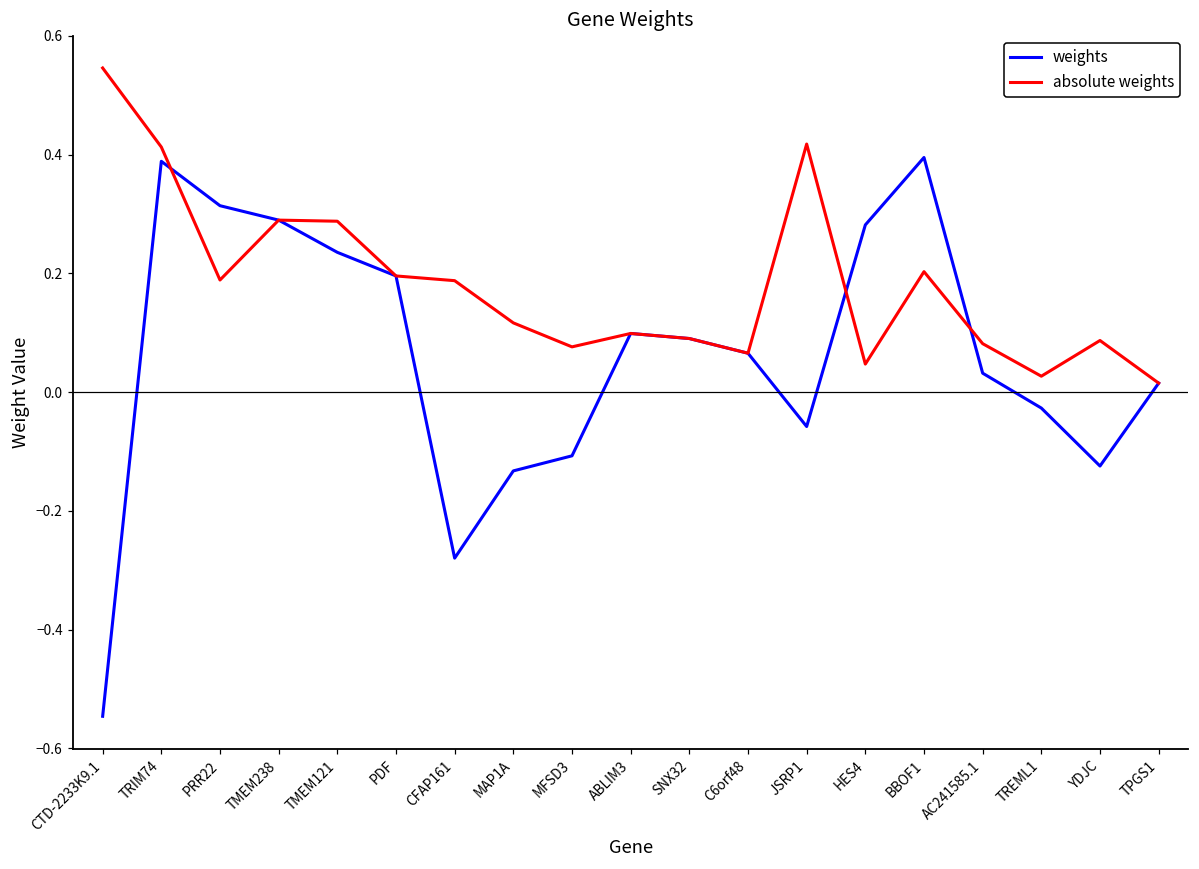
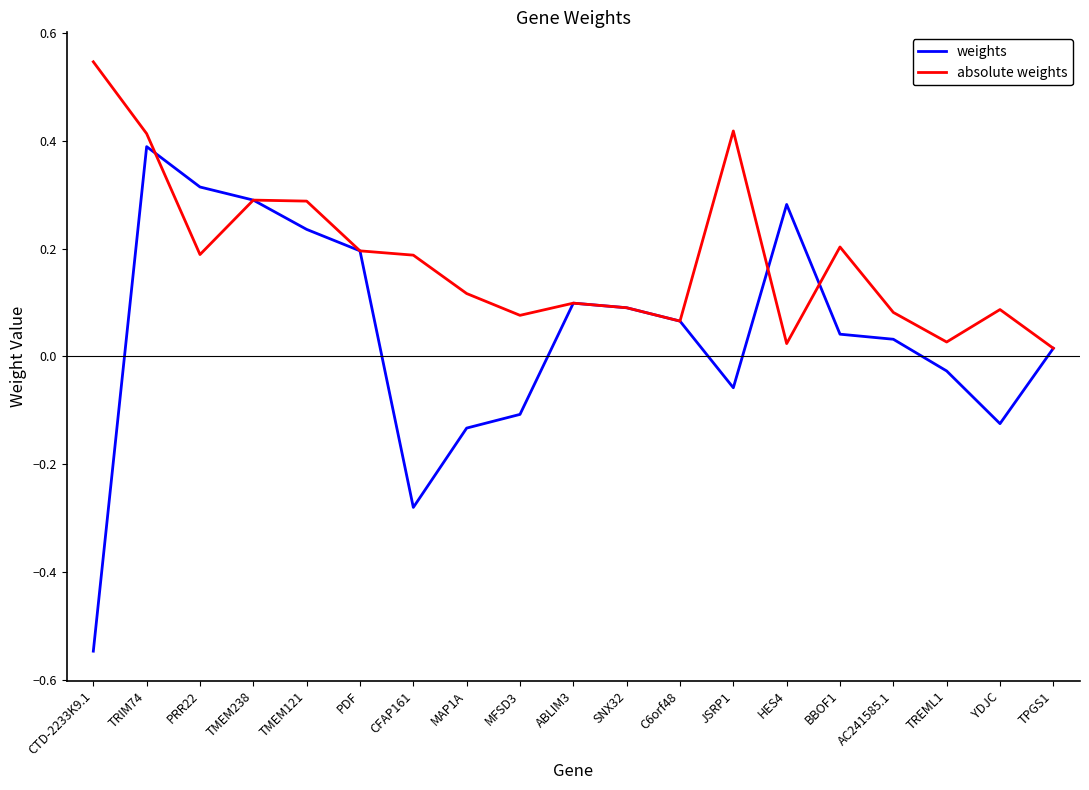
absolute weights, HES4: 0.05 -> 0.02
weights, BBOF1: 0.40 -> 0.04
